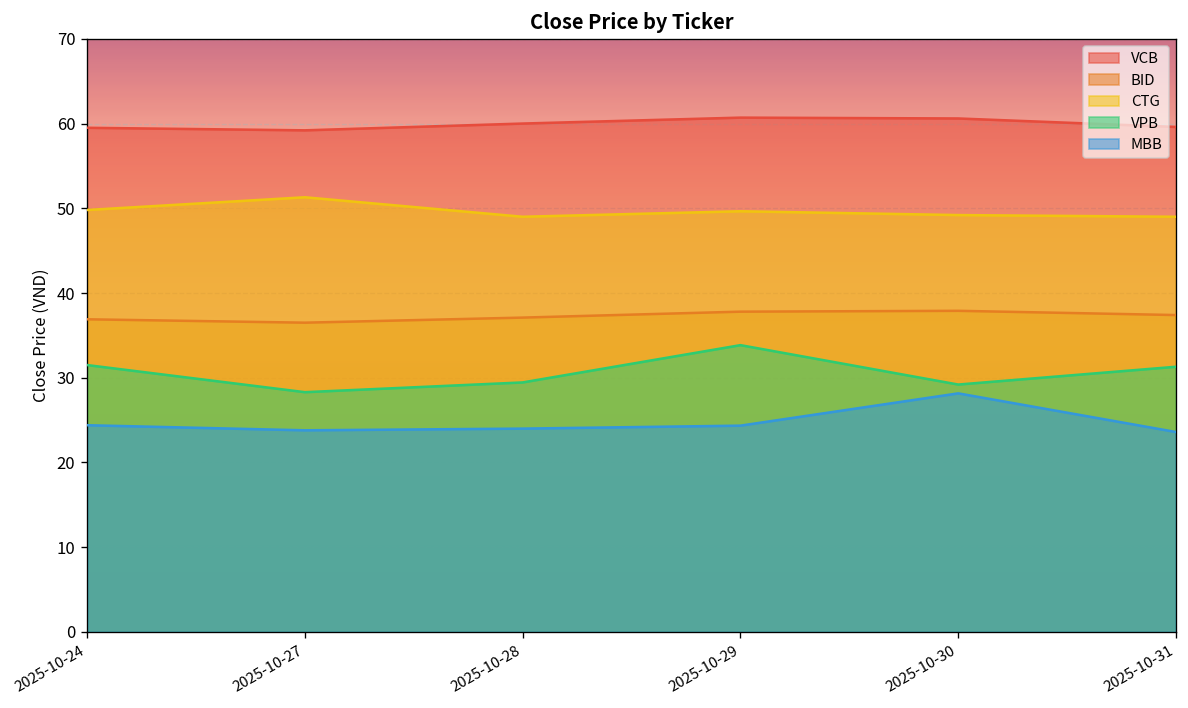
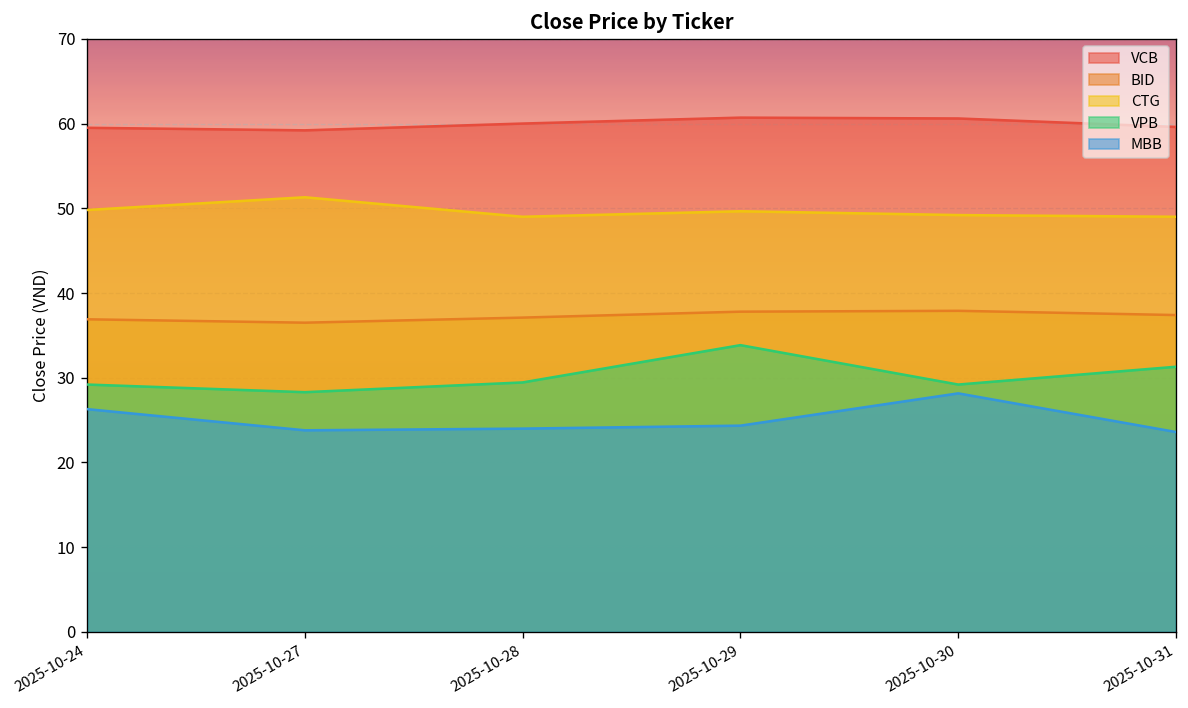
VPB, 2025-10-24: 32 -> 29
MBB, 2025-10-24: 24 -> 26
